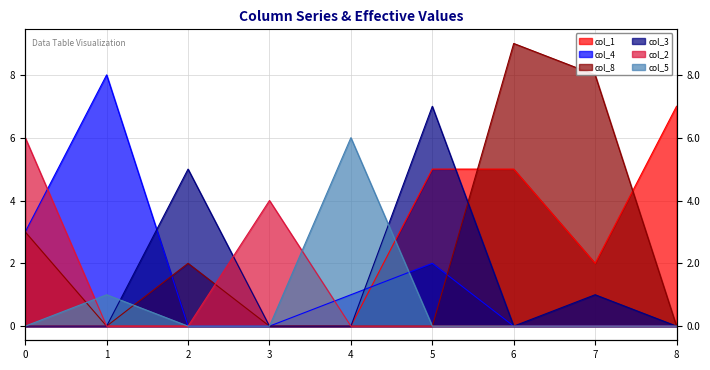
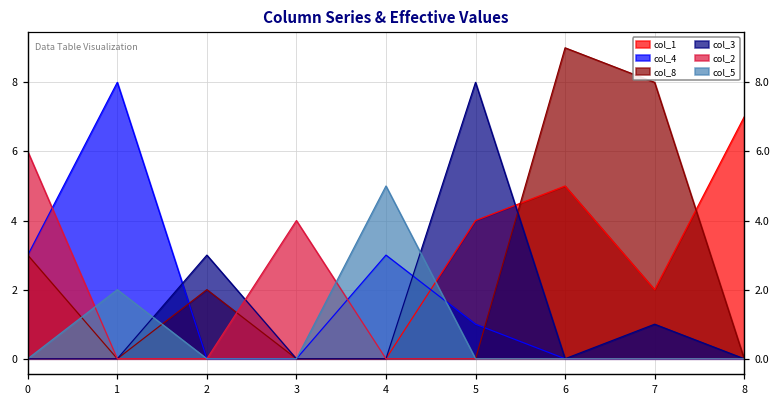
col_5, 1: 1 -> 2
col_3, 2: 5 -> 3
col_4, 4: 1 -> 3
col_5, 4: 6 -> 5
col_1, 5: 5 -> 4
col_4, 5: 2 -> 1
col_3, 5: 7 -> 8
